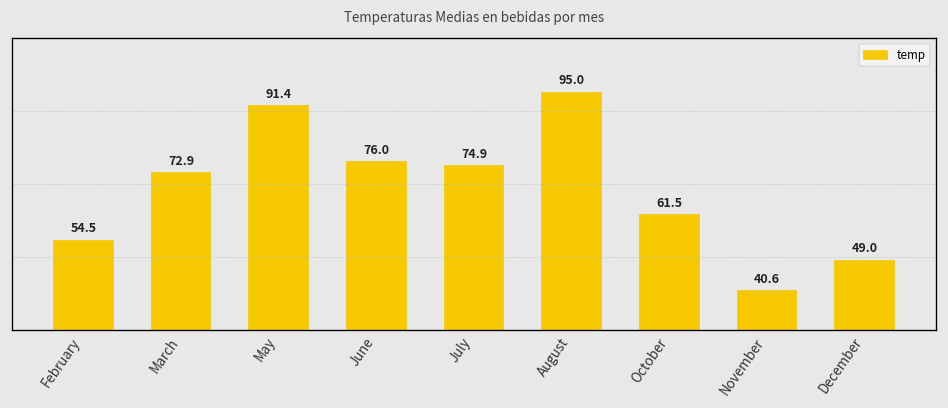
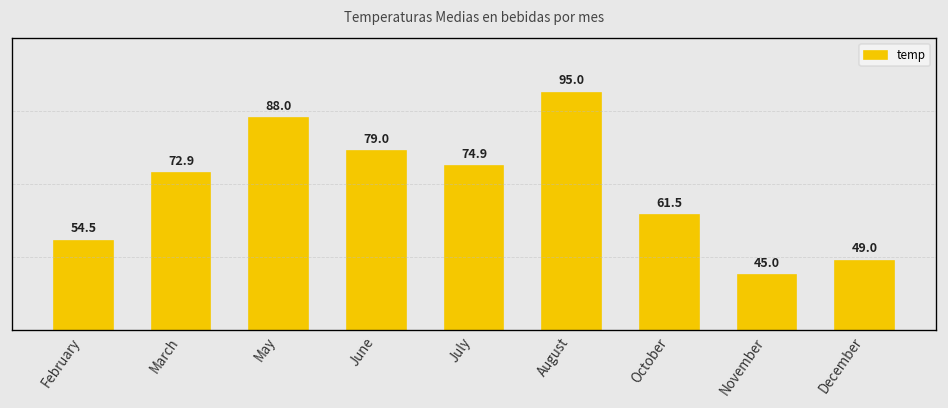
May: 91.4 -> 88.0
June: 76.0 -> 79.0
November: 40.6 -> 45.0
